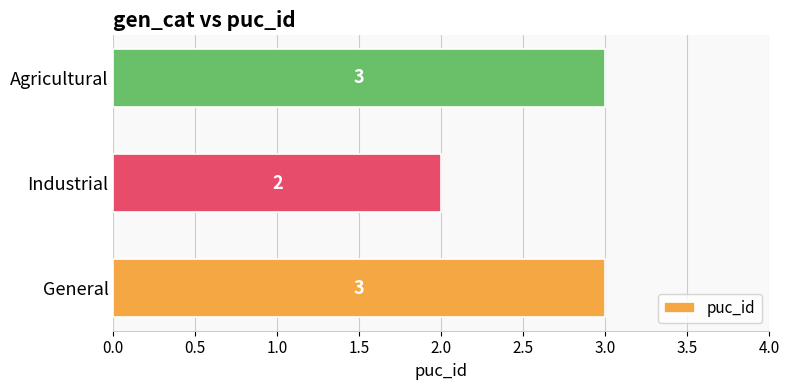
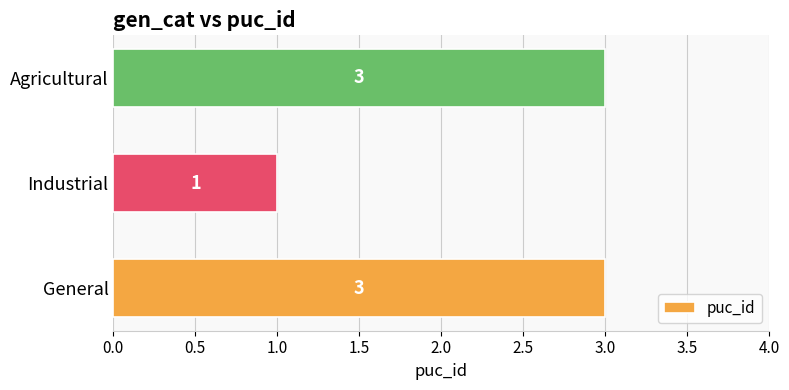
Industrial: 2 -> 1
